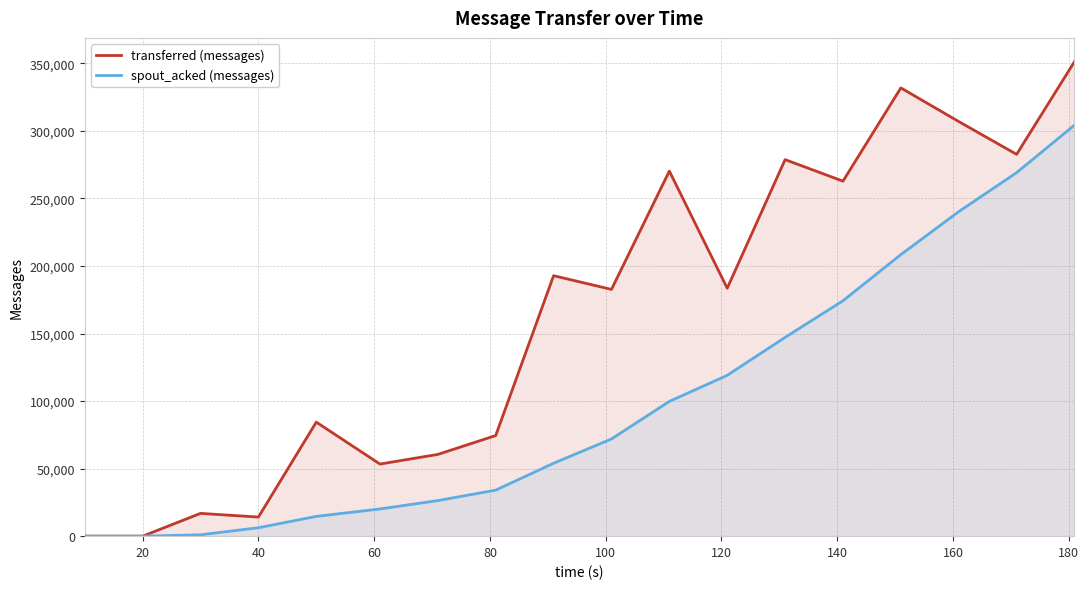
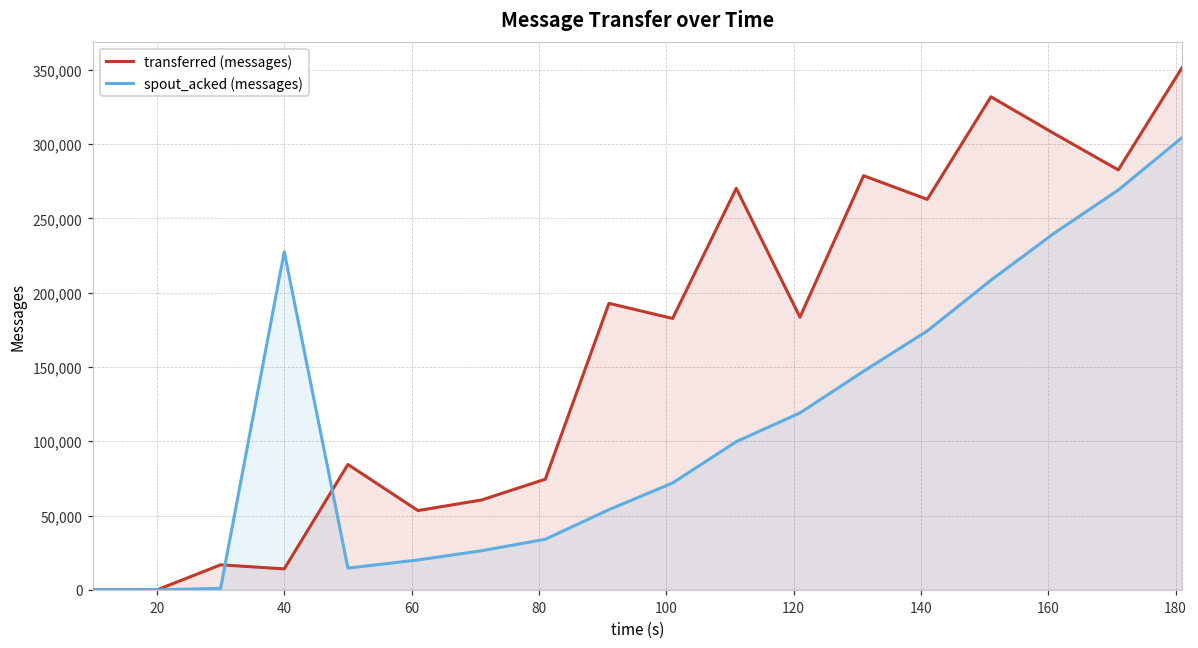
spout_acked (messages), 40: 6,000 -> 228,000
